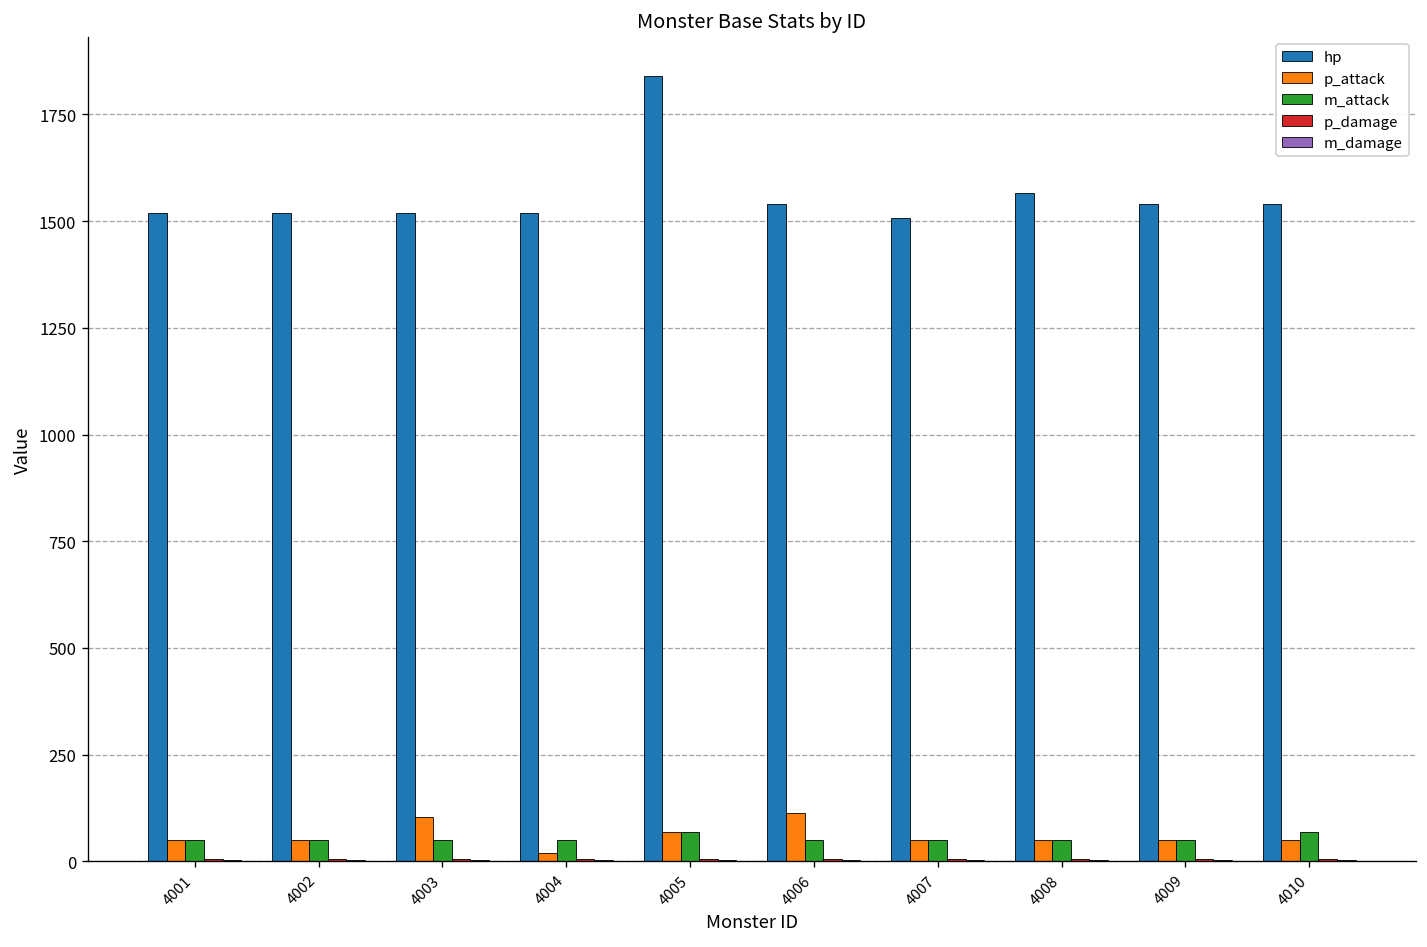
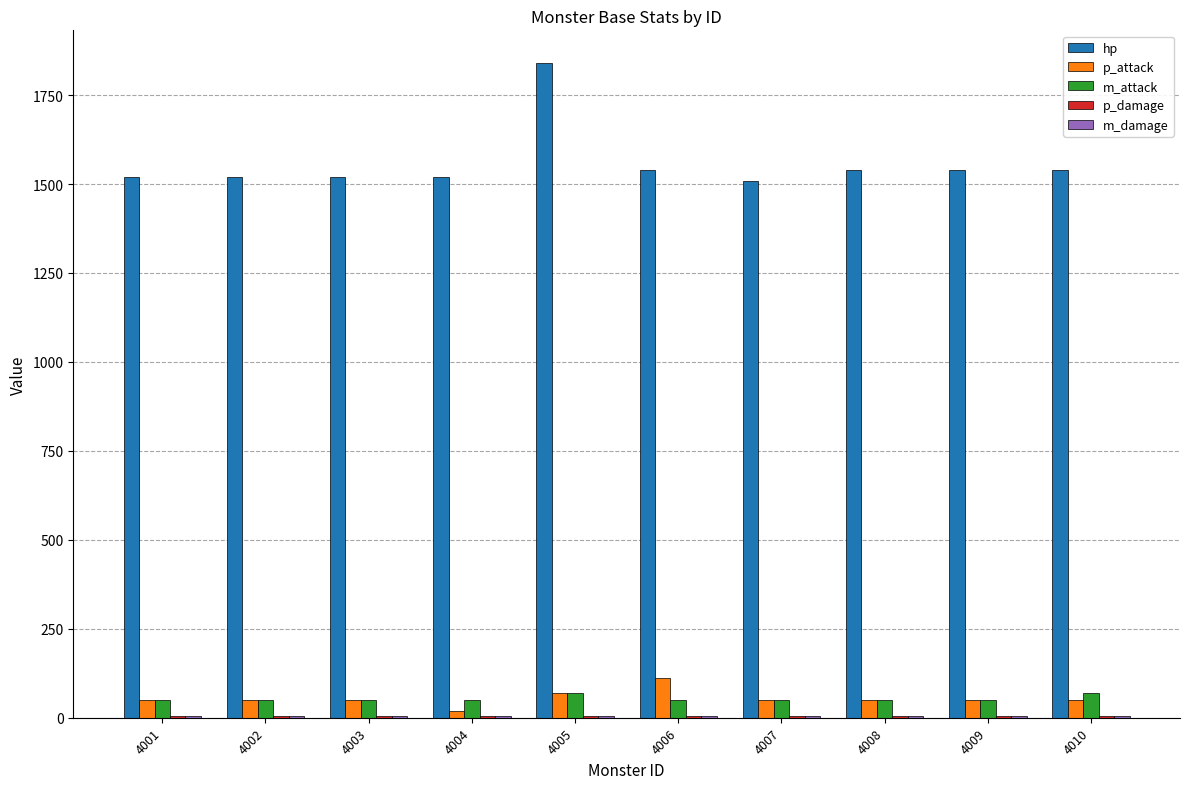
p_attack, 4003: 100 -> 50
hp, 4008: 1570 -> 1540
